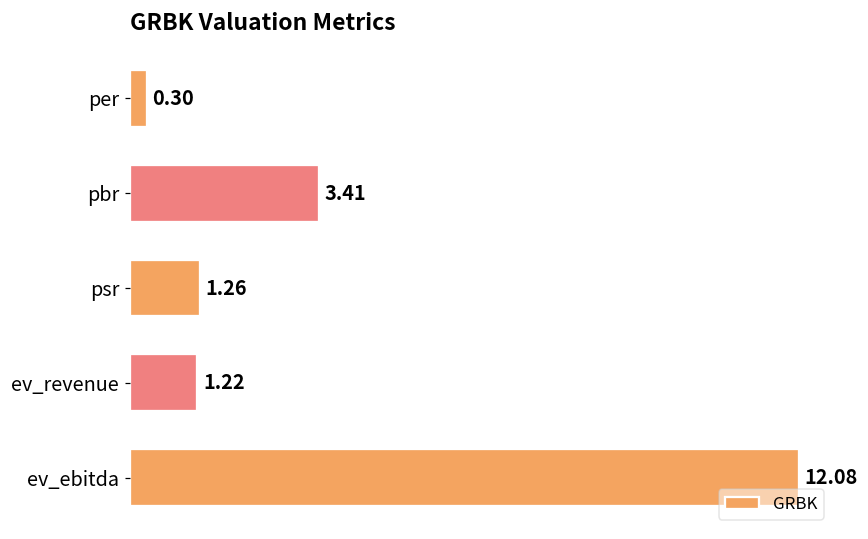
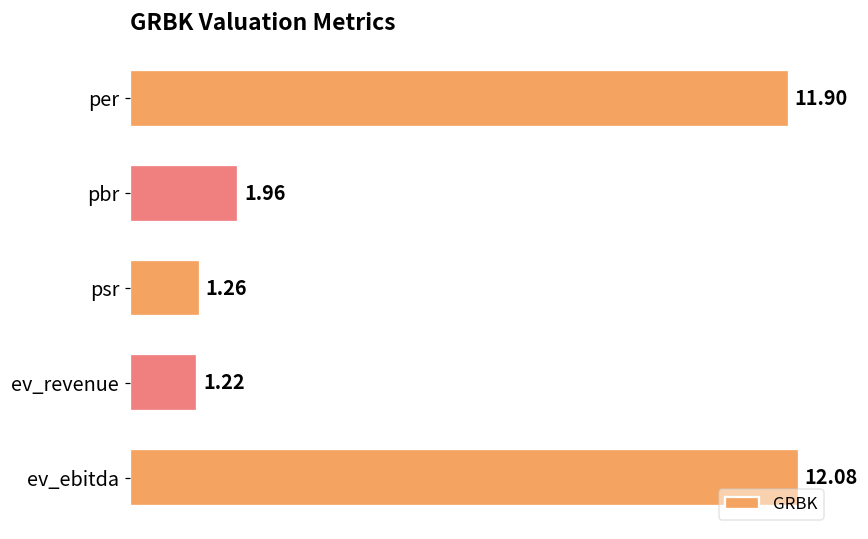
per: 0.30 -> 11.90
pbr: 3.41 -> 1.96
